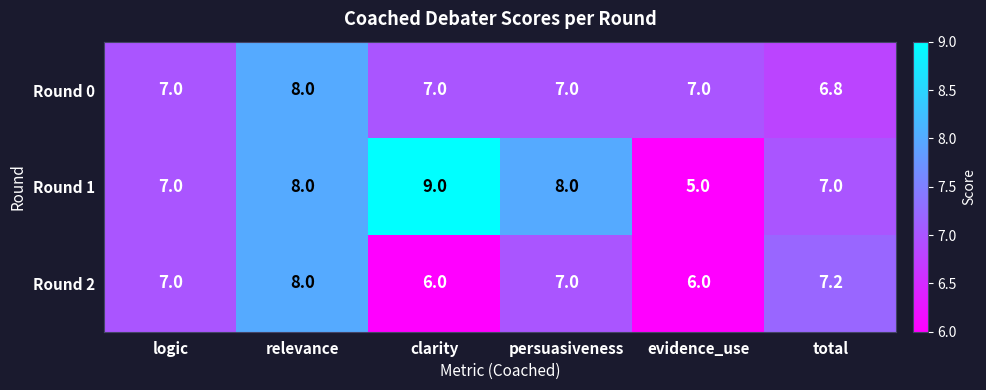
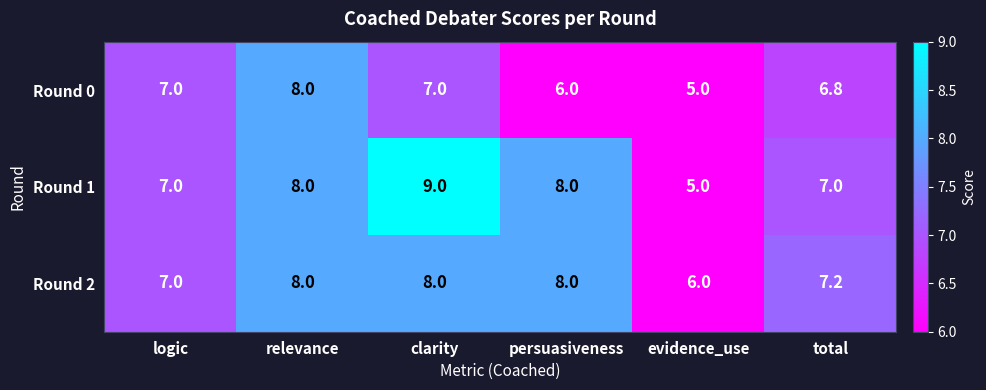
Round 0, persuasiveness: 7.0 -> 6.0
Round 0, evidence_use: 7.0 -> 5.0
Round 2, clarity: 6.0 -> 8.0
Round 2, persuasiveness: 7.0 -> 8.0
